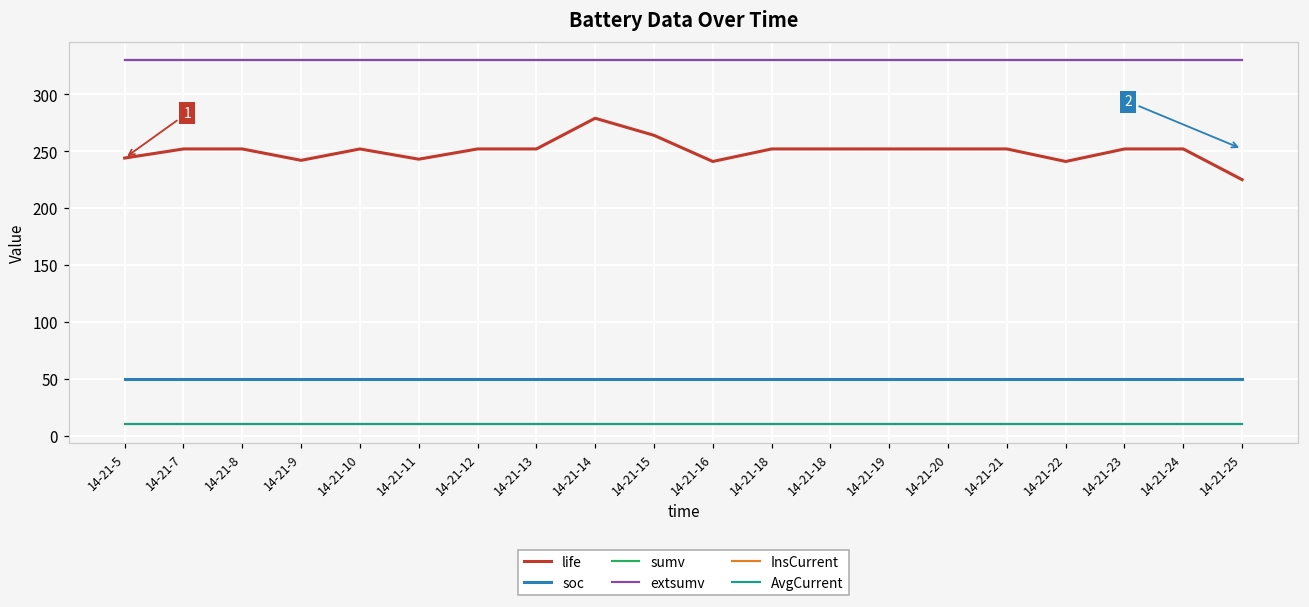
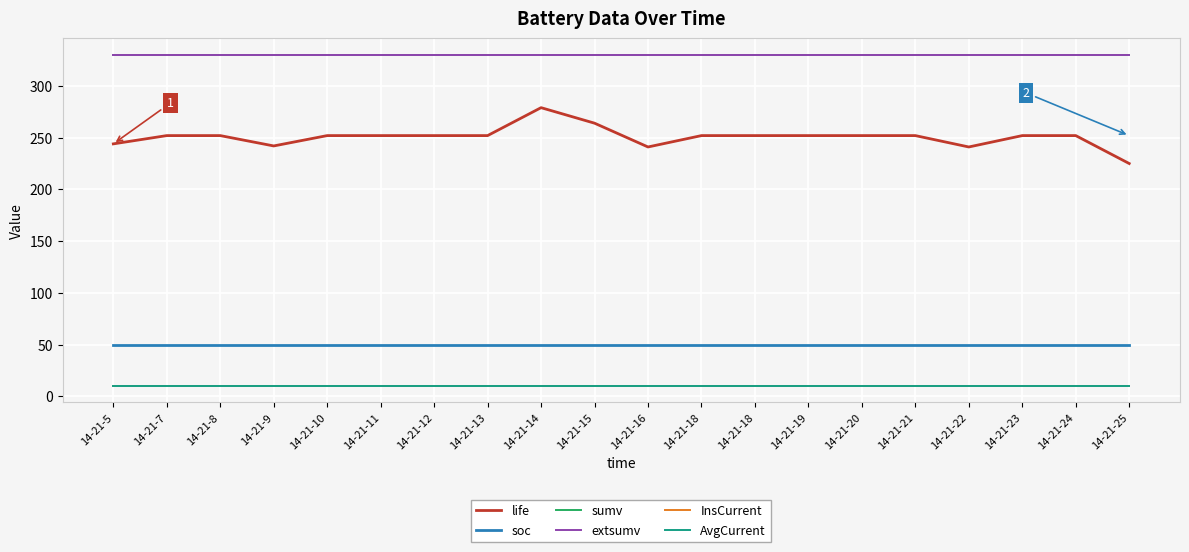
life, 14-21-11: 243 -> 252
